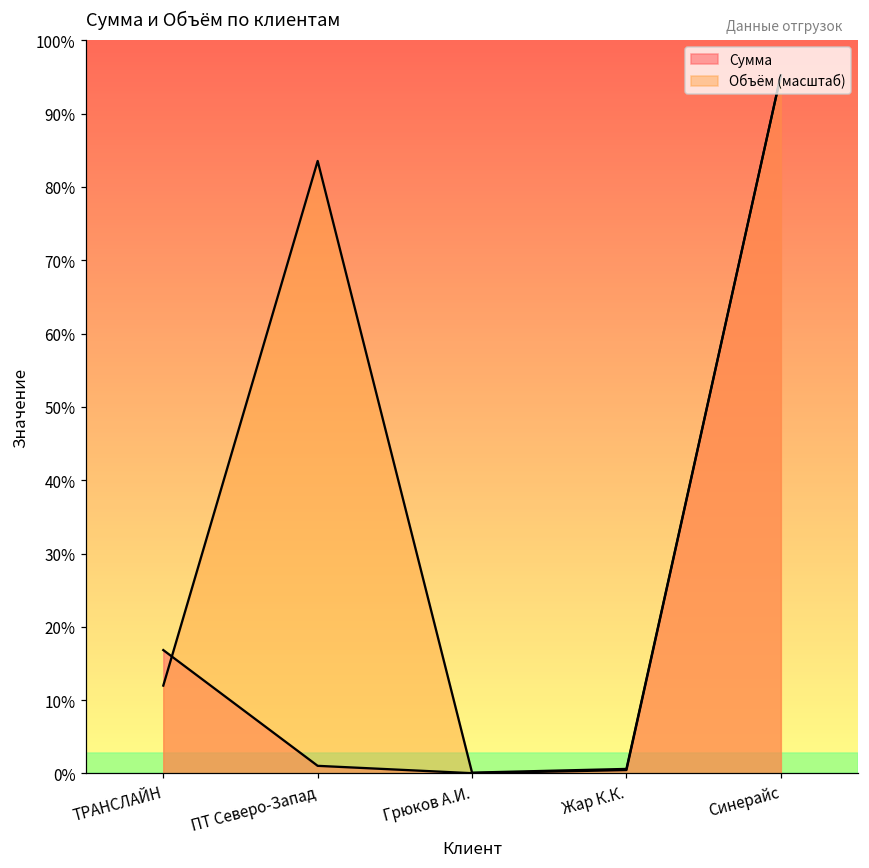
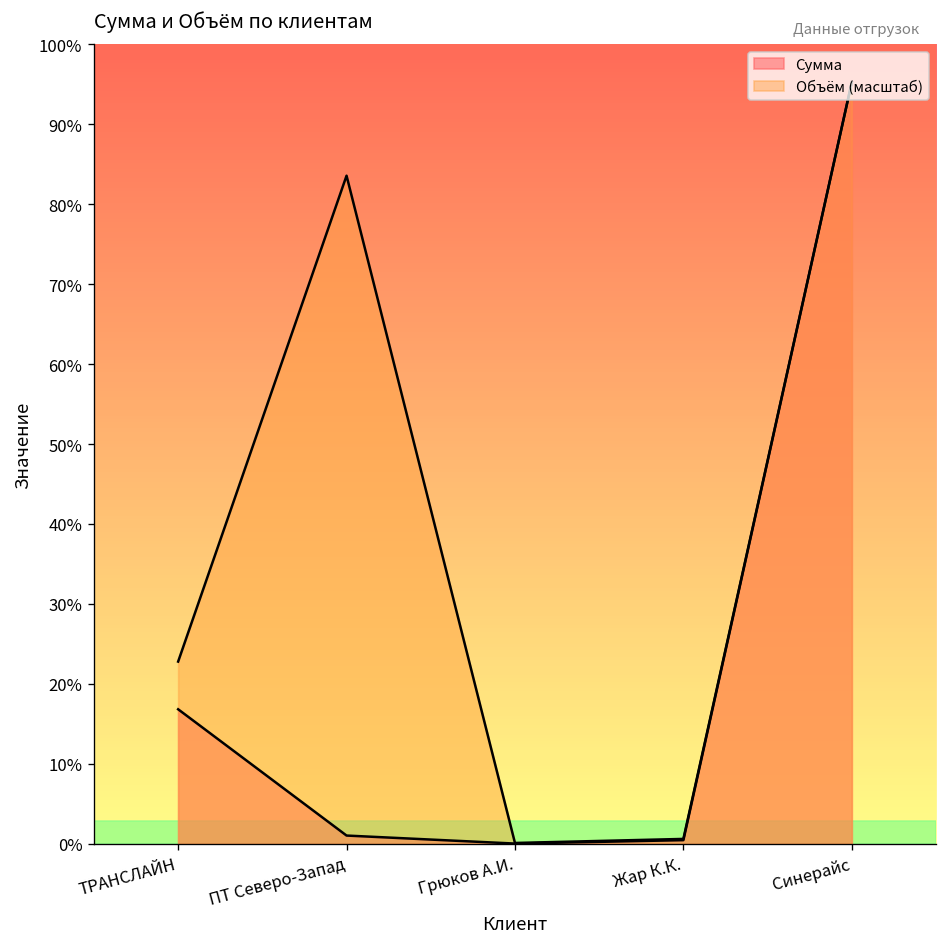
Объём (масштаб), ТРАНСЛАЙН: 12% -> 23%
